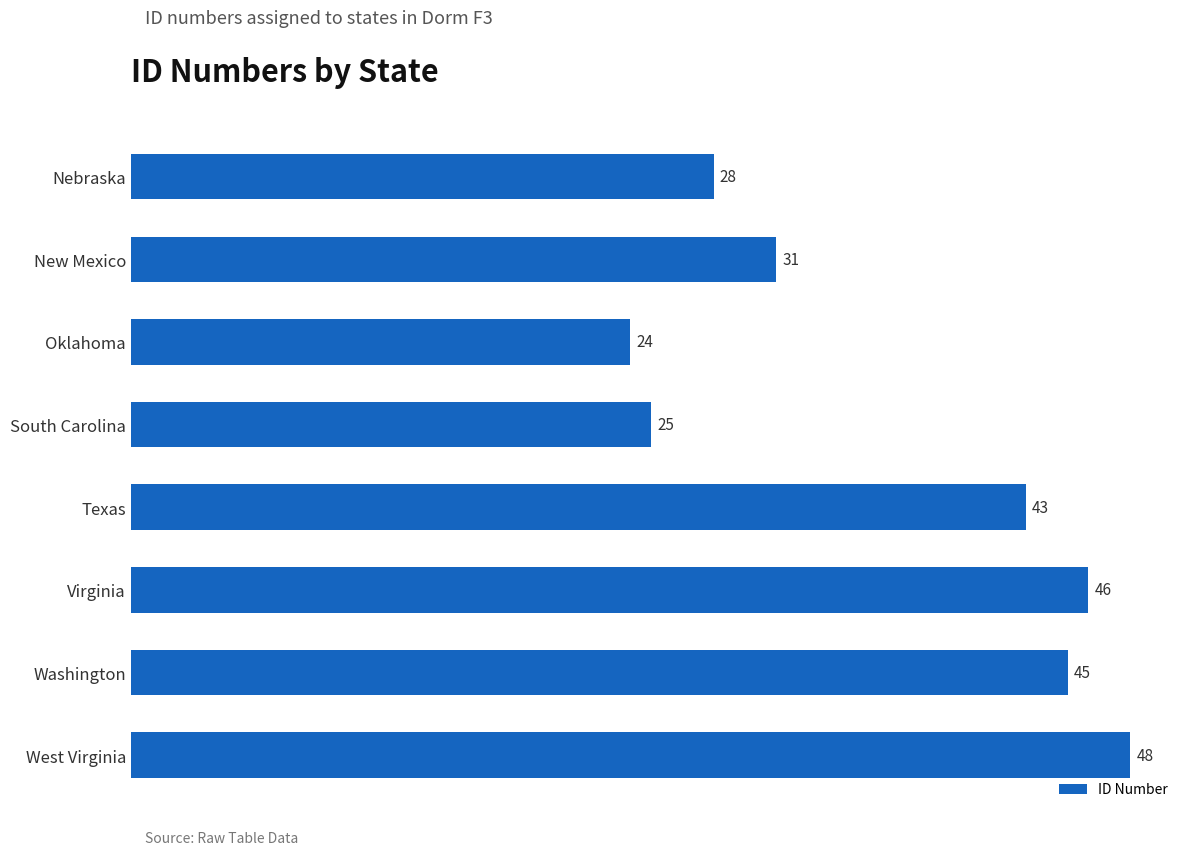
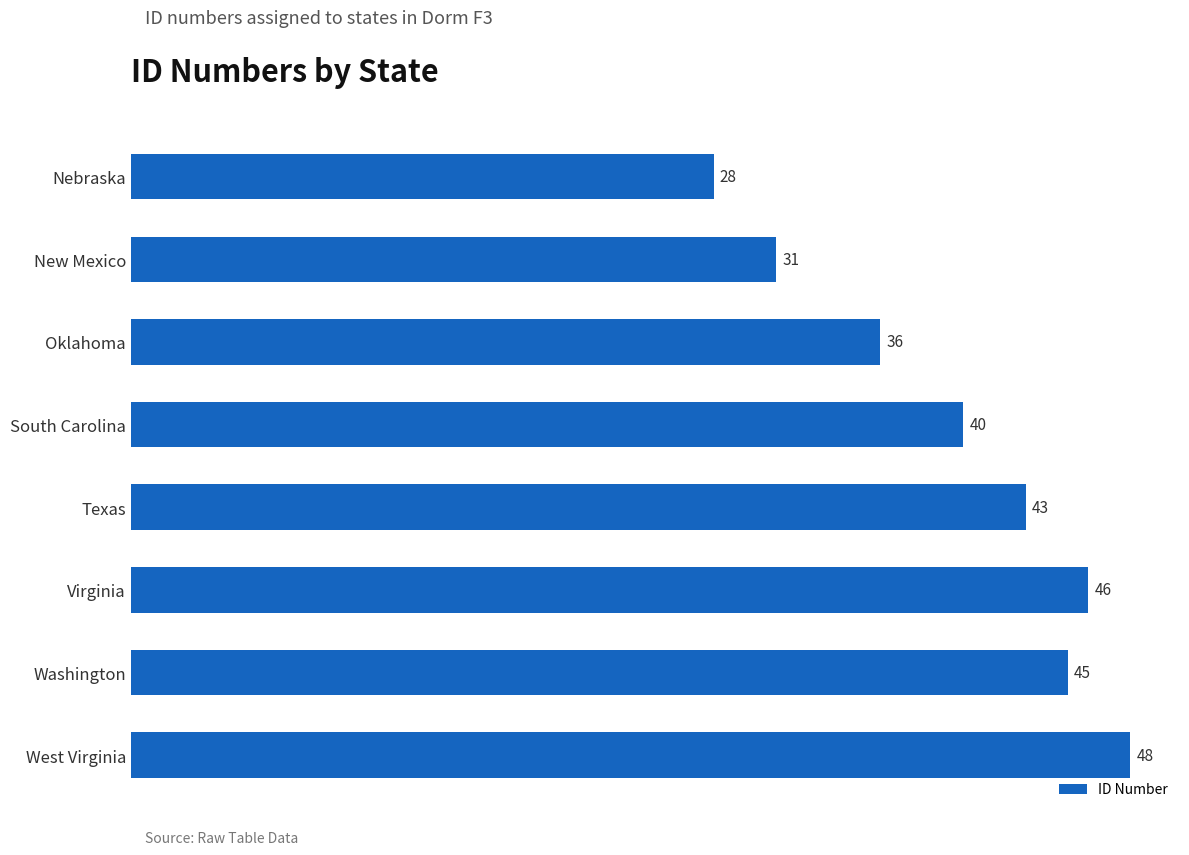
Oklahoma: 24 -> 36
South Carolina: 25 -> 40
